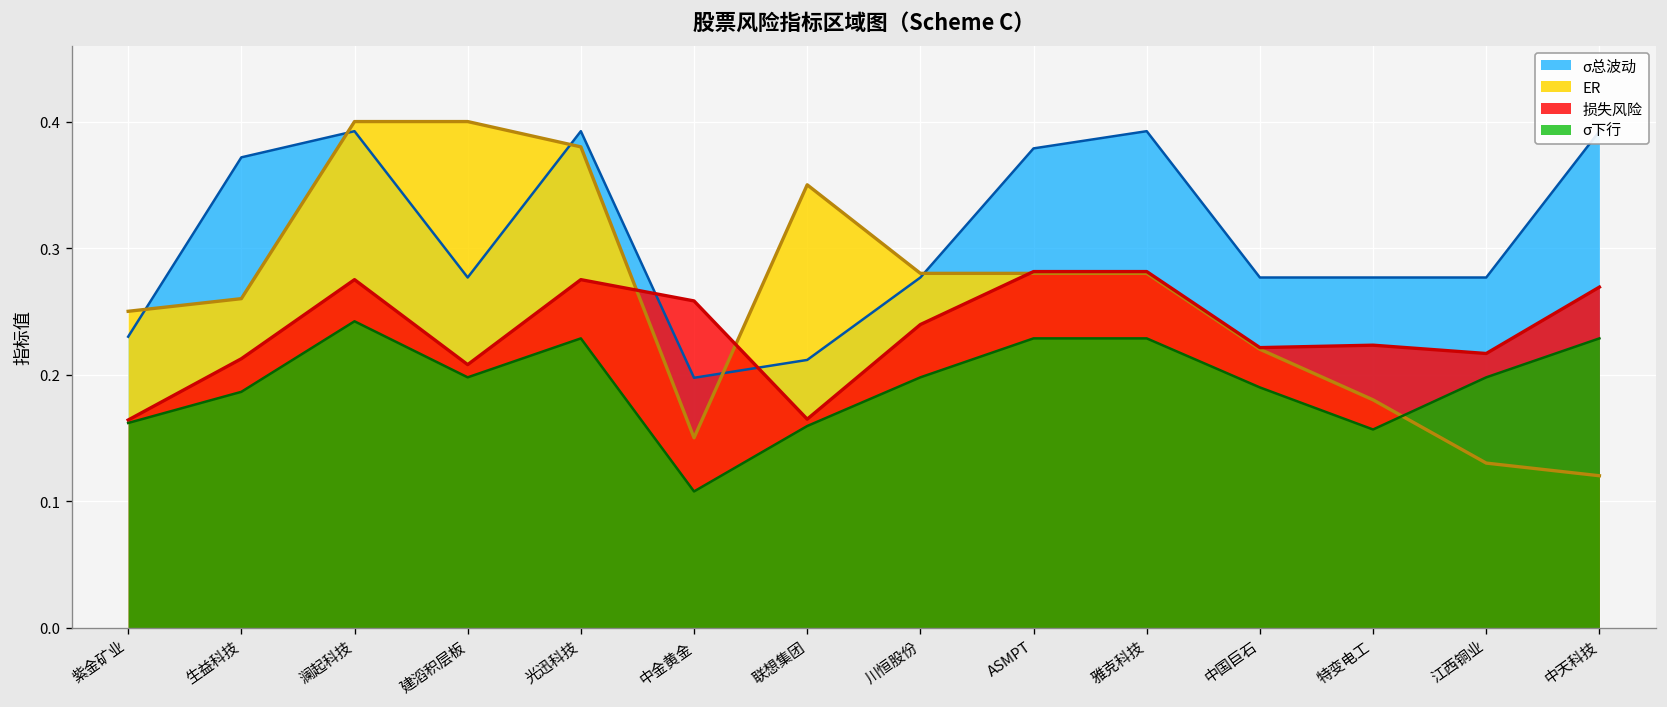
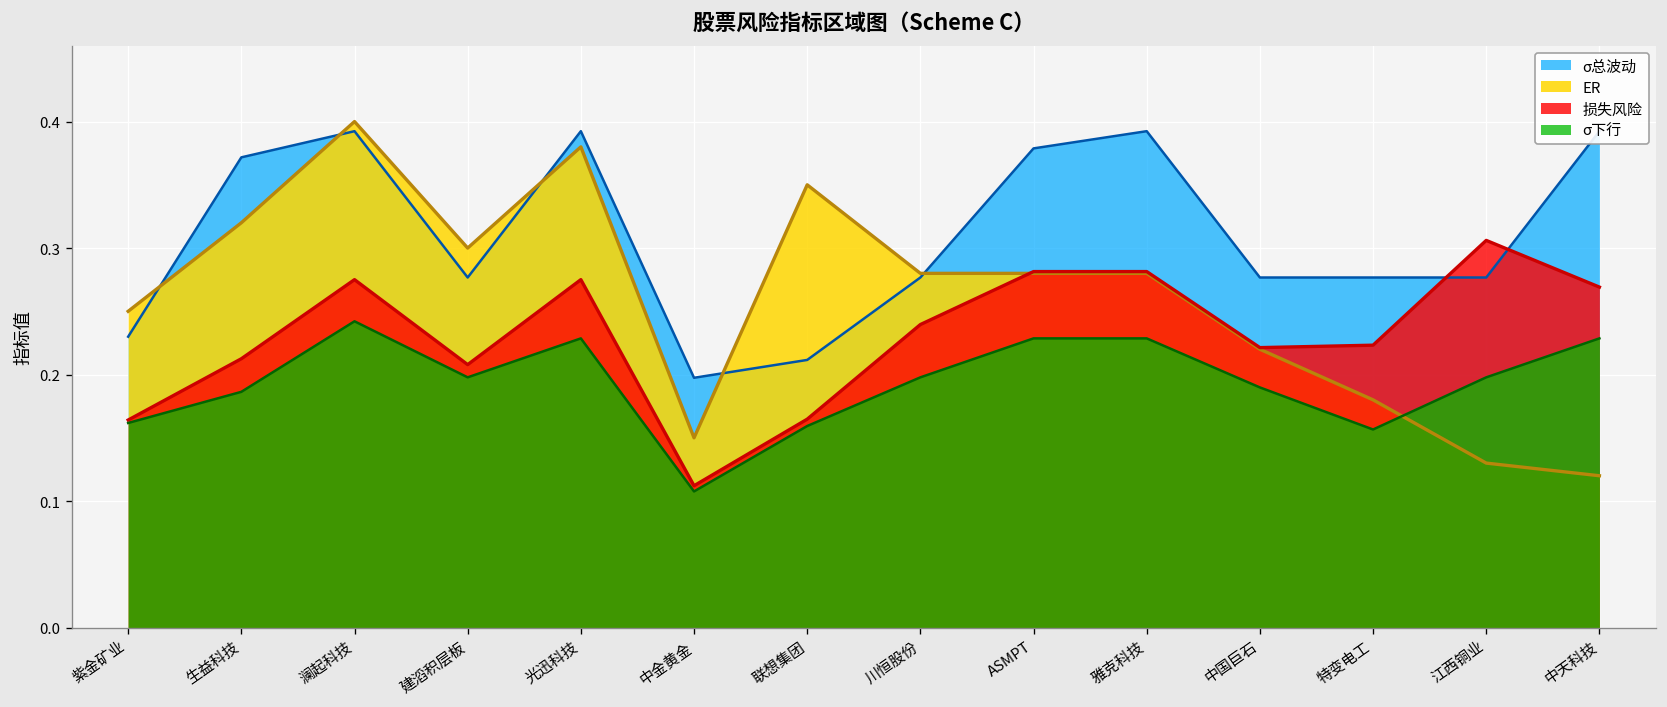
ER, 生益科技: 0.26 -> 0.32
ER, 建滔积层板: 0.4 -> 0.3
损失风险, 中金黄金: 0.258 -> 0.112
损失风险, 江西铜业: 0.217 -> 0.306
